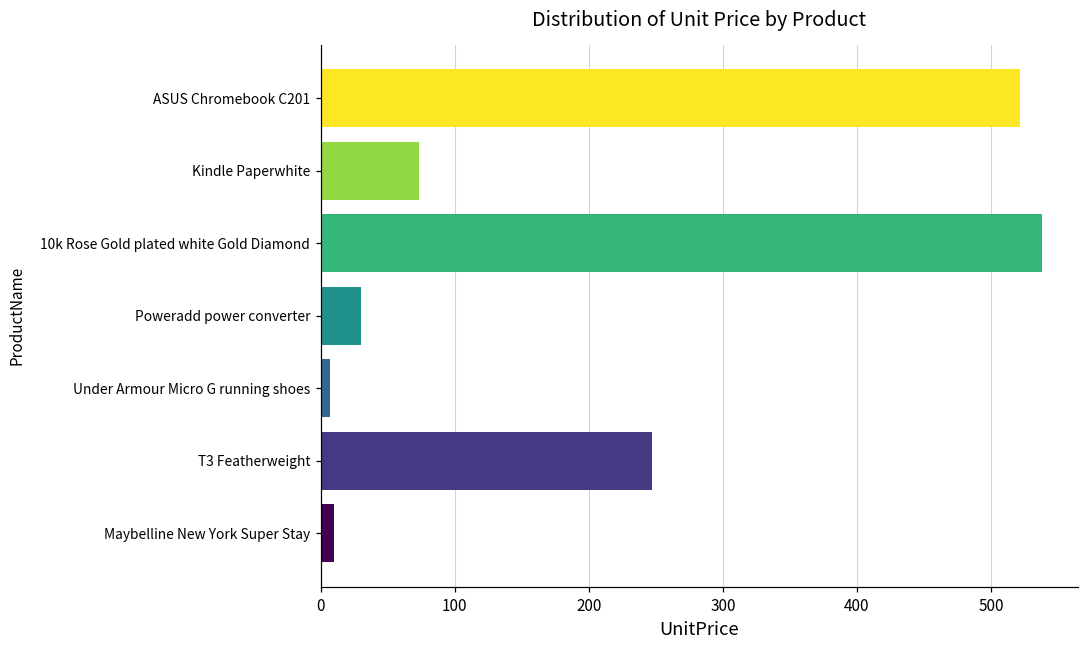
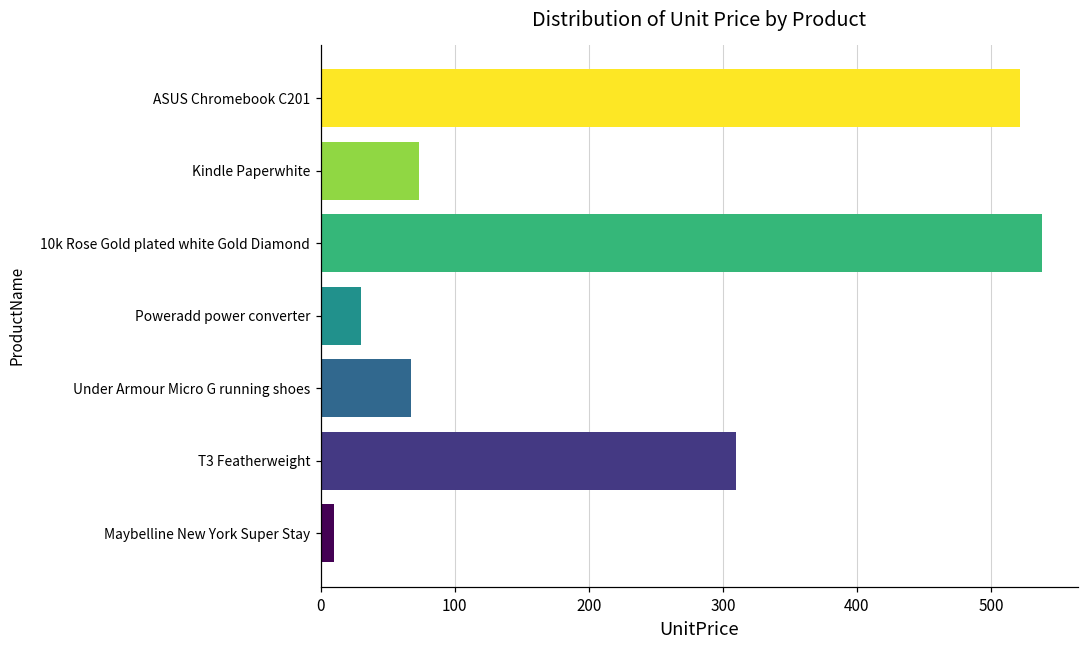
Under Armour Micro G running shoes: 7 -> 67
T3 Featherweight: 247 -> 310
